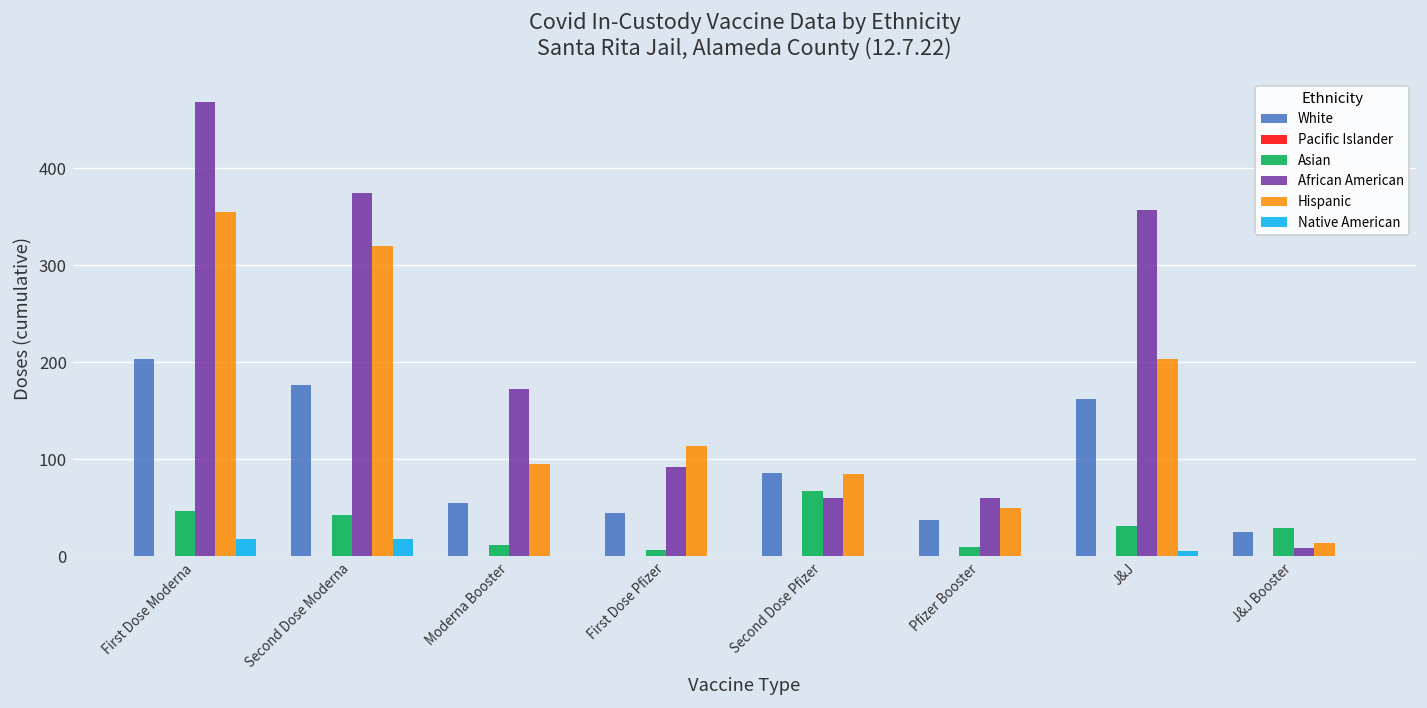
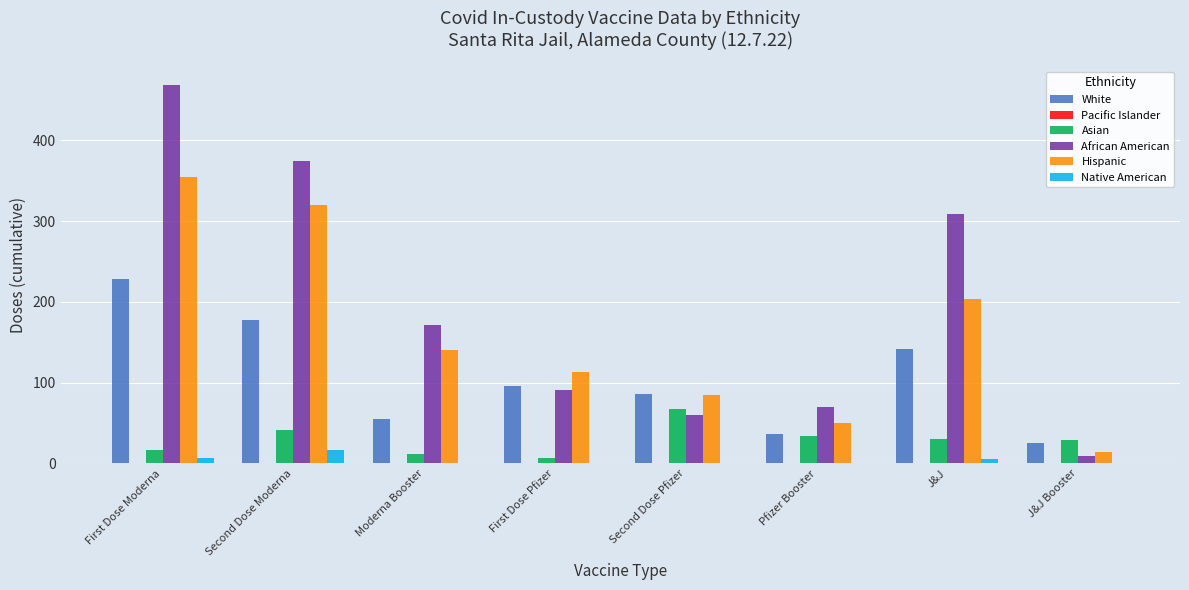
White, First Dose Moderna: 200 -> 230
Asian, First Dose Moderna: 50 -> 20
Native American, First Dose Moderna: 20 -> 10
Hispanic, Moderna Booster: 100 -> 140
White, First Dose Pfizer: 40 -> 100
Asian, Pfizer Booster: 10 -> 30
African American, Pfizer Booster: 60 -> 70
White, J&J: 160 -> 140
African American, J&J: 360 -> 310
